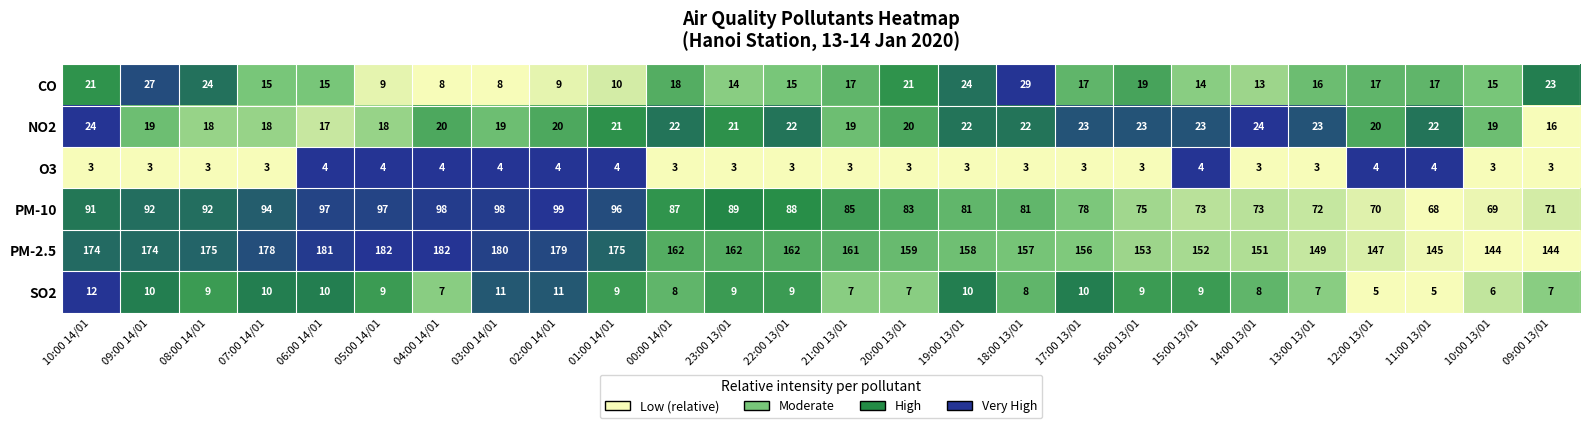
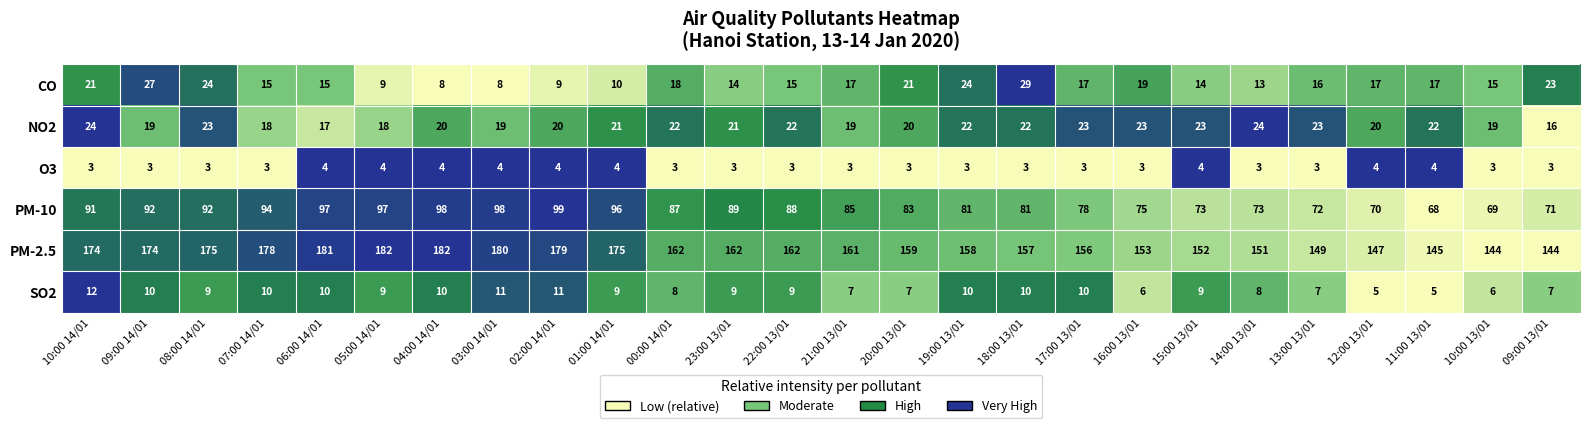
NO2, 08:00 14/01: 18 -> 23
SO2, 04:00 14/01: 7 -> 10
SO2, 18:00 13/01: 8 -> 10
SO2, 16:00 13/01: 9 -> 6
